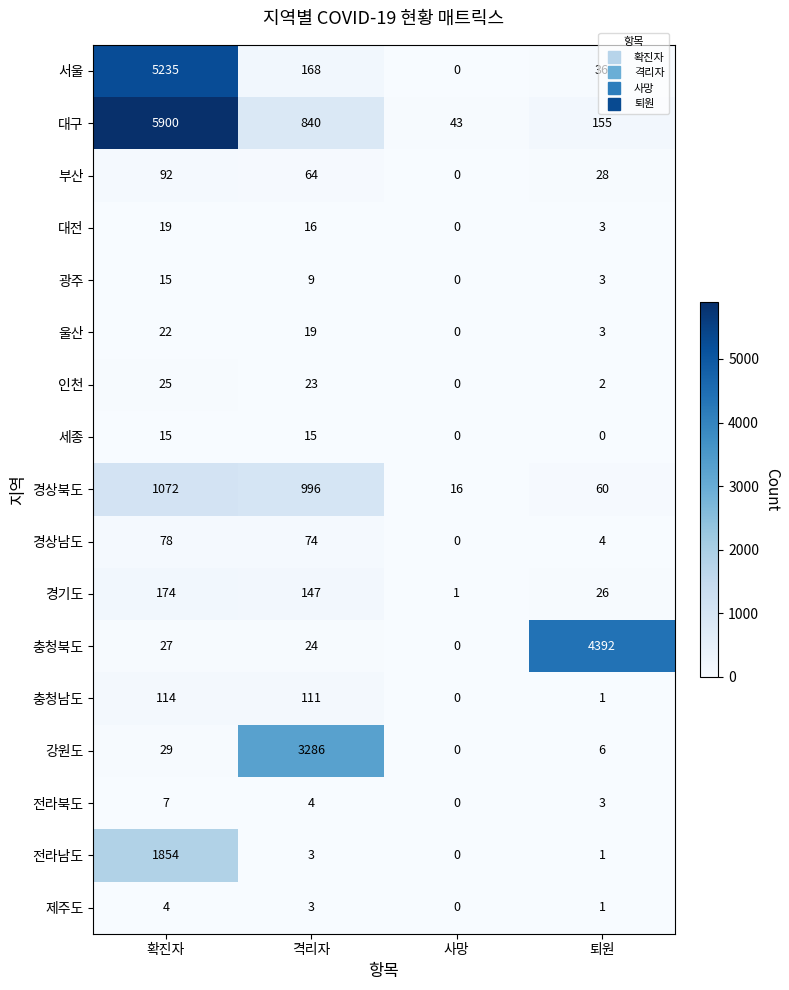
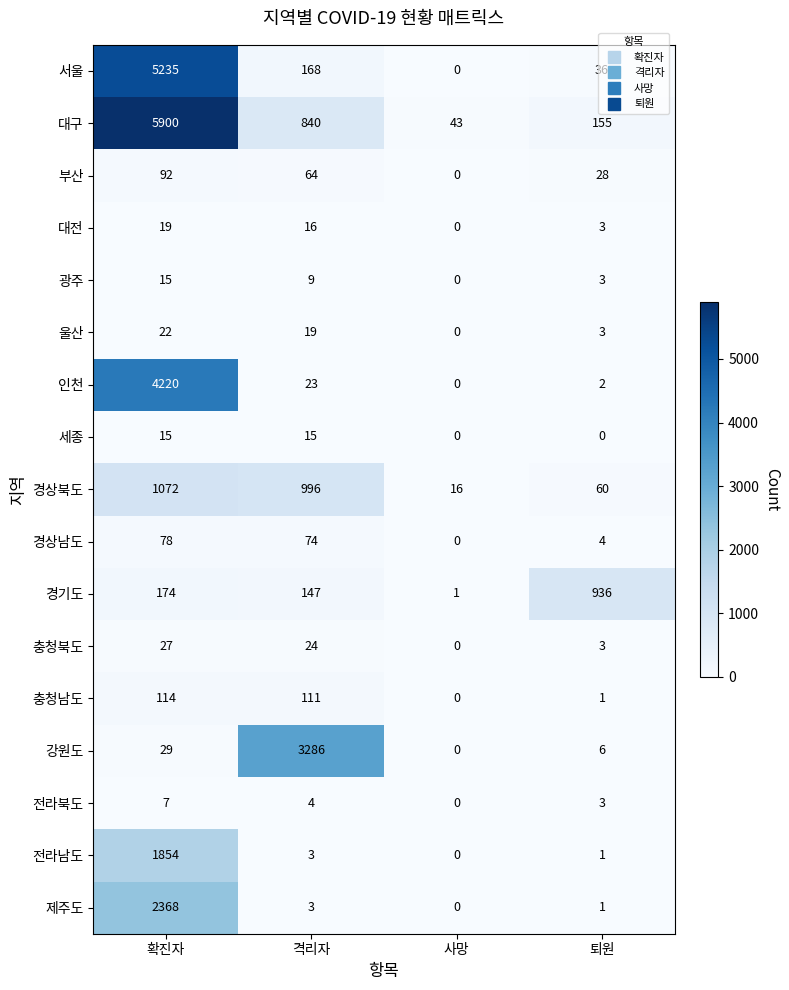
인천, 확진자: 25 -> 4220
경기도, 퇴원: 26 -> 936
충청북도, 퇴원: 4392 -> 3
제주도, 확진자: 4 -> 2368
